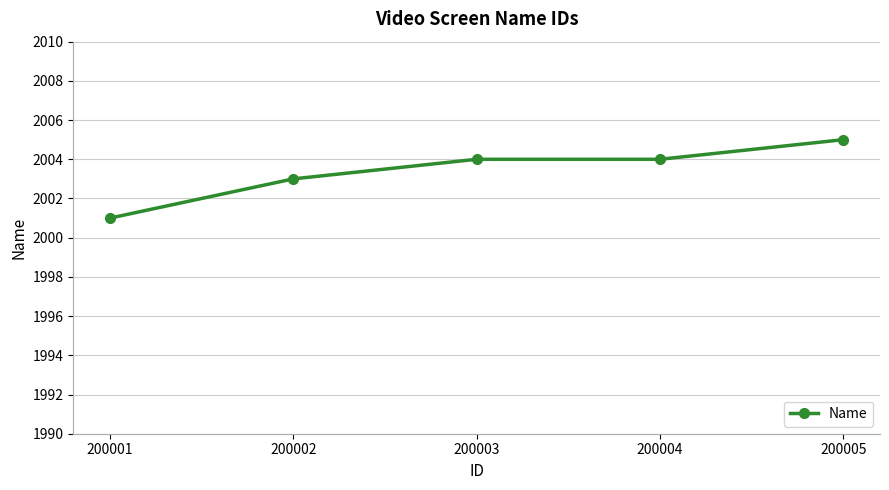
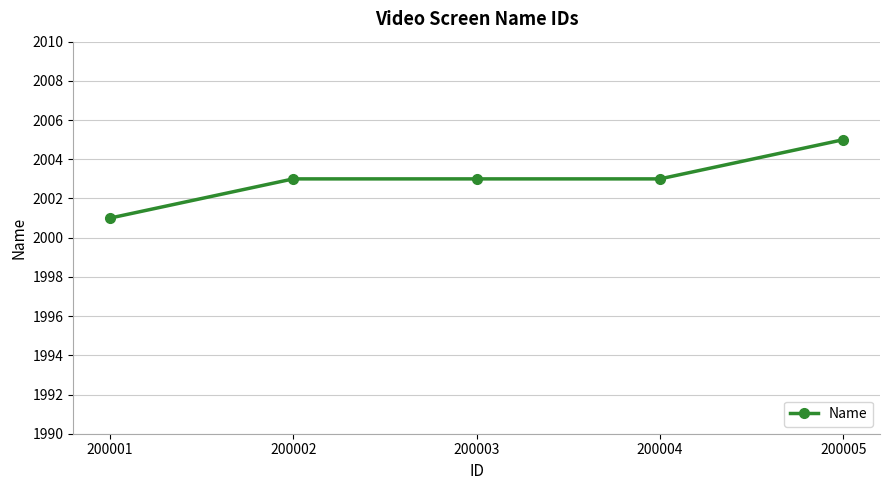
200003: 2004 -> 2003
200004: 2004 -> 2003
